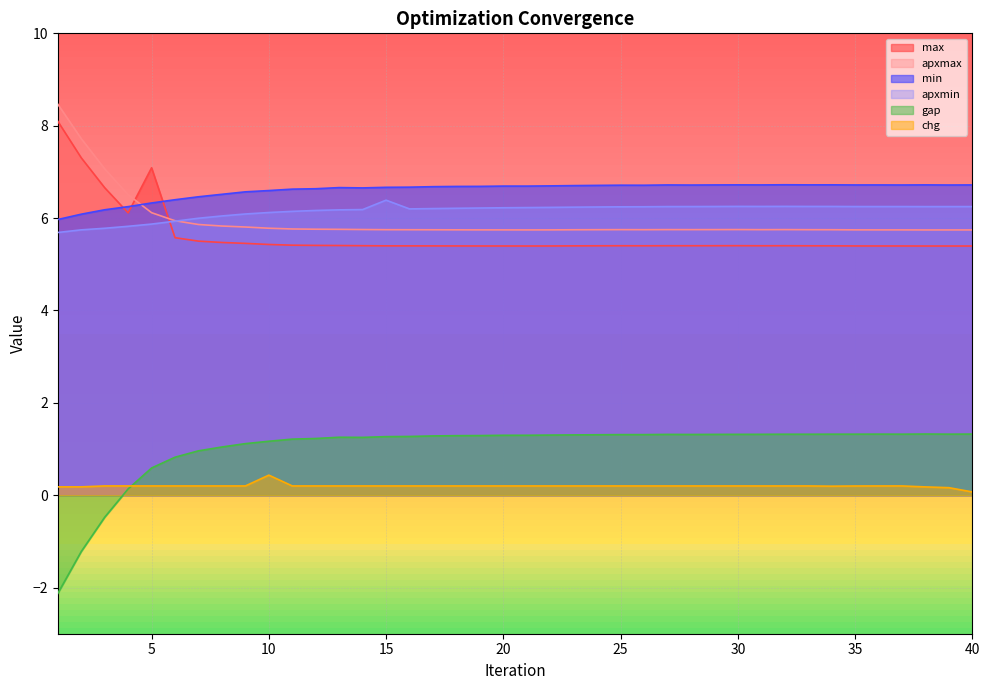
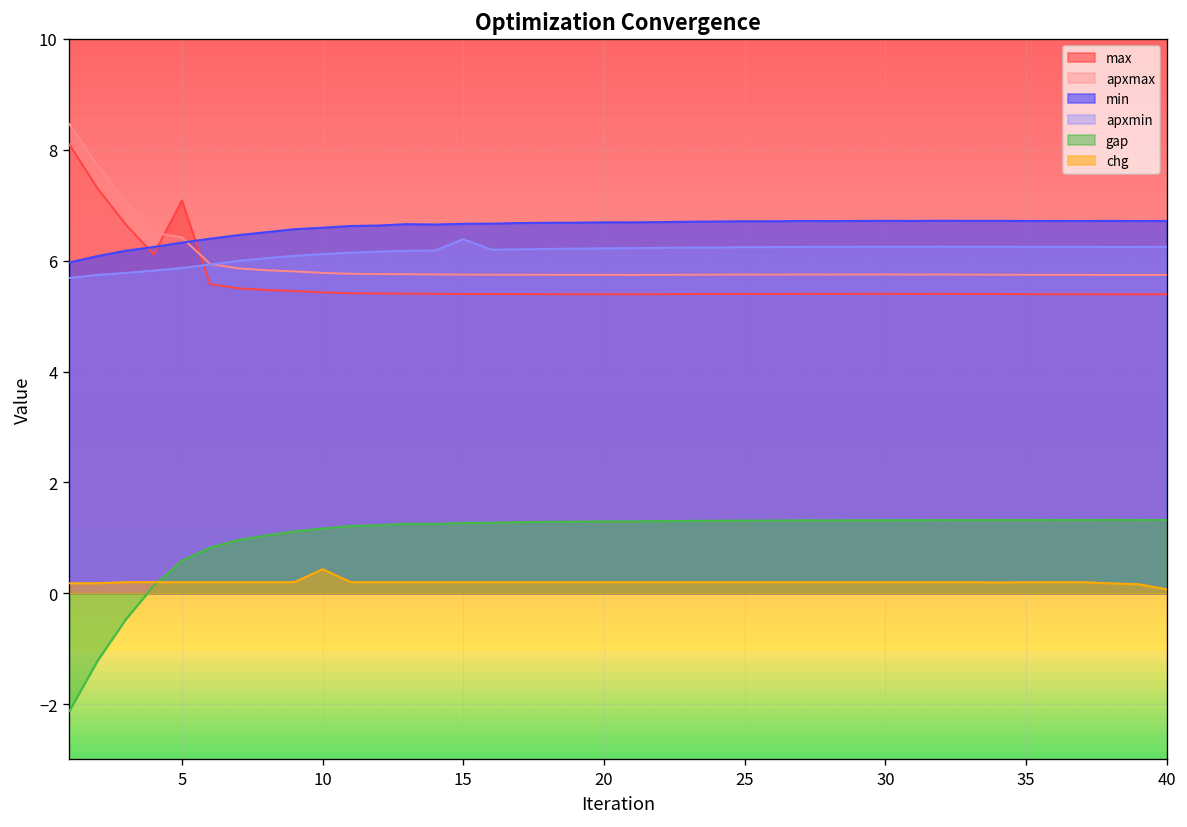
apxmax, 5: 6.1 -> 6.4
